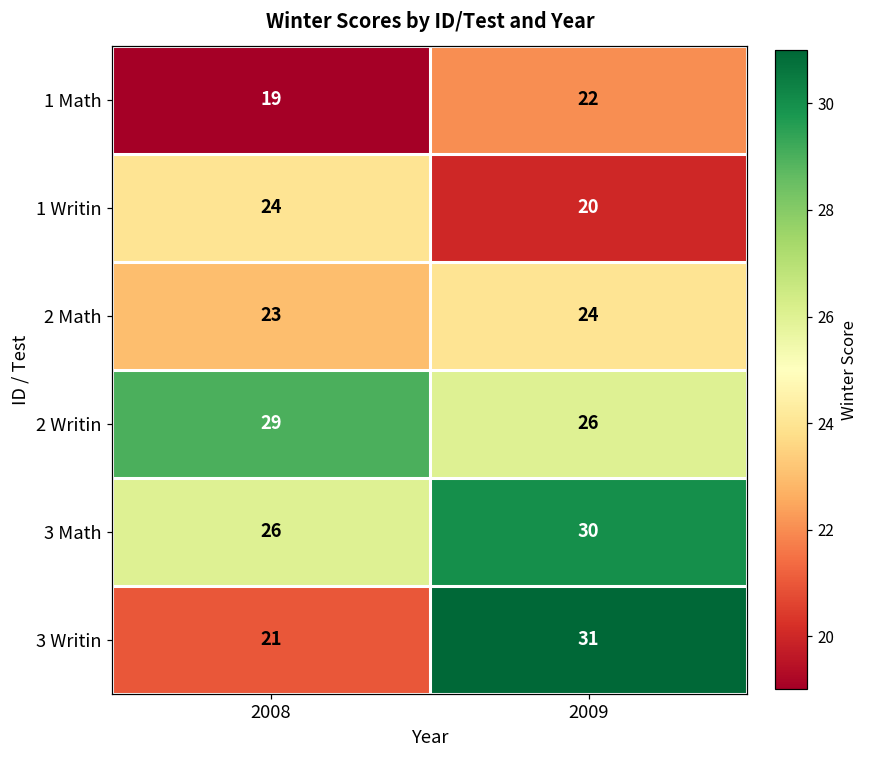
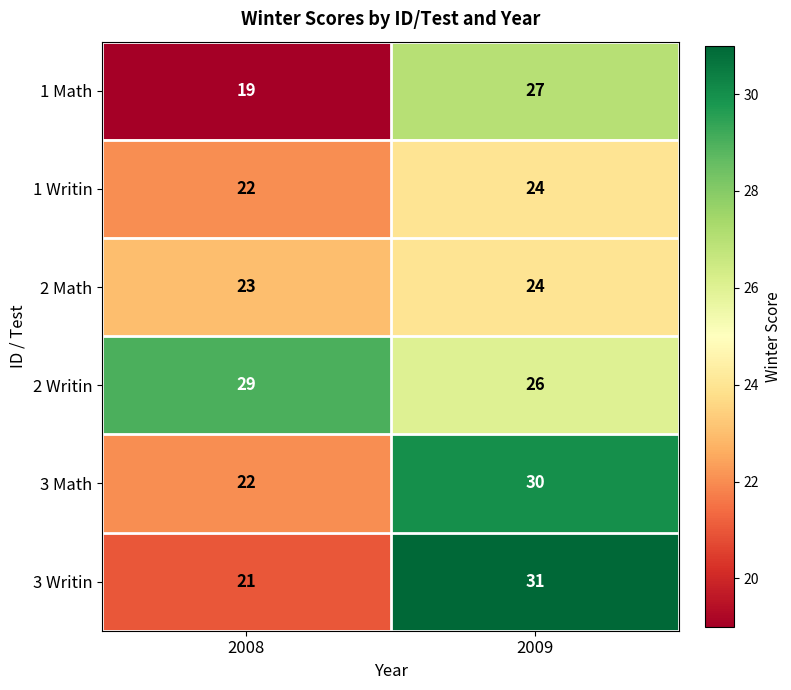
1 Math, 2009: 22 -> 27
1 Writin, 2008: 24 -> 22
1 Writin, 2009: 20 -> 24
3 Math, 2008: 26 -> 22
